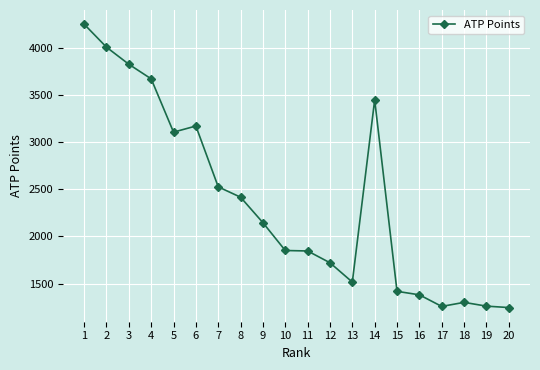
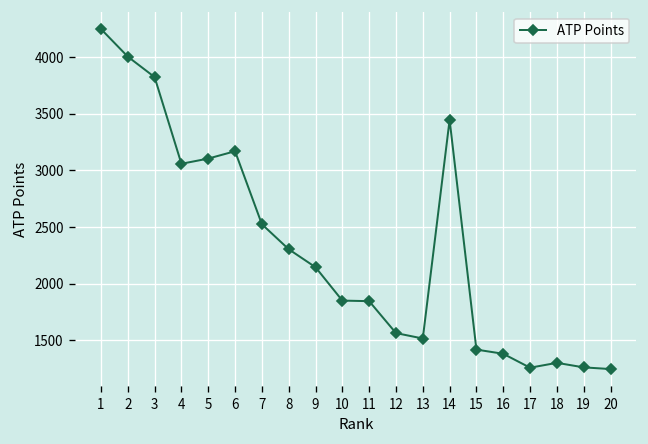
4: 3700 -> 3100
8: 2400 -> 2300
12: 1700 -> 1600
